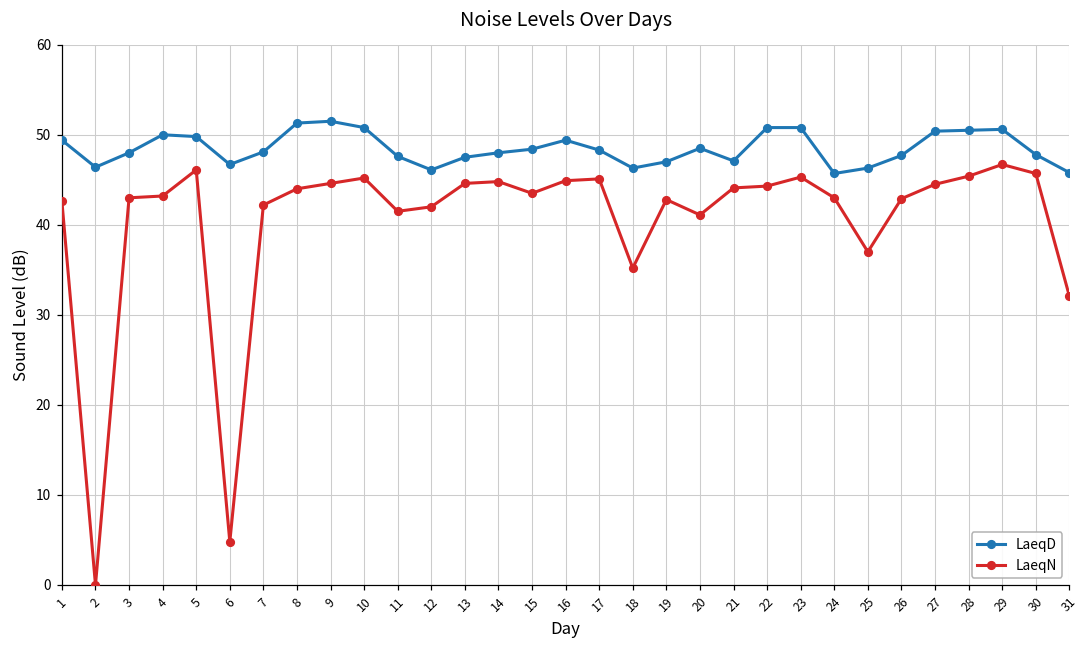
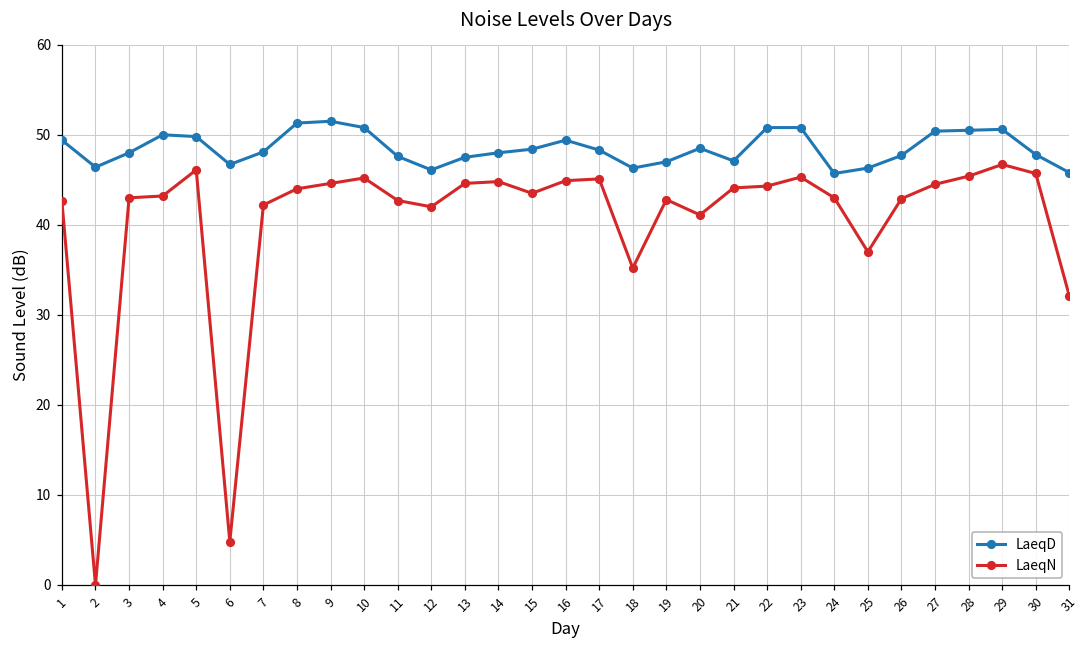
LaeqN, 11: 42 -> 43
